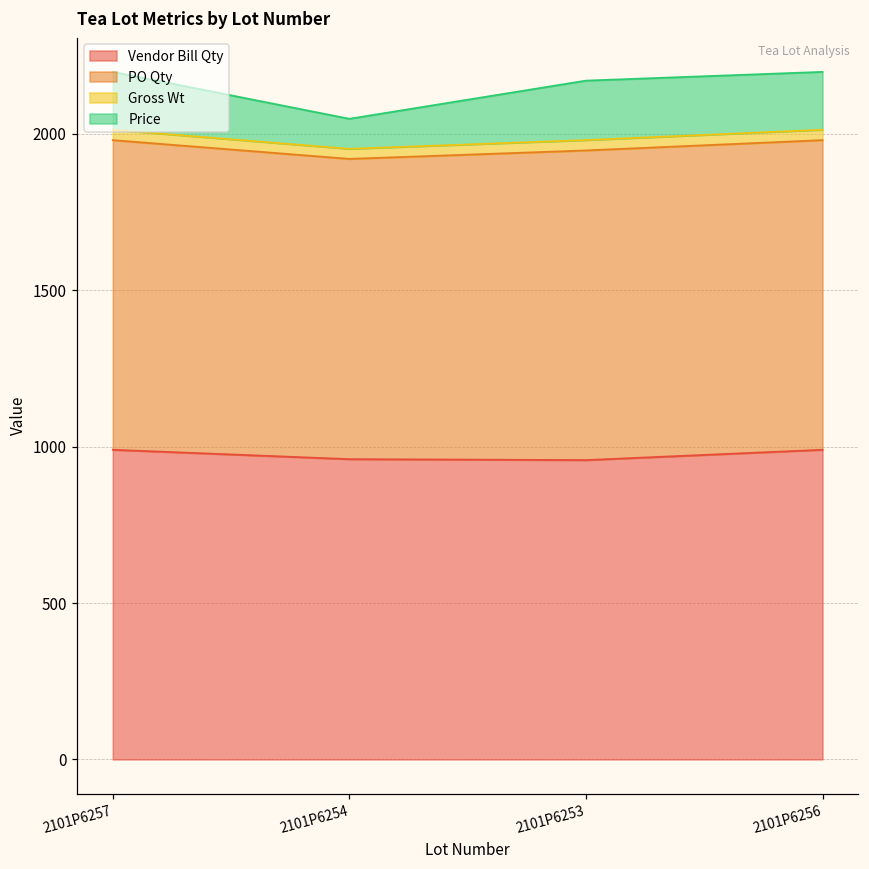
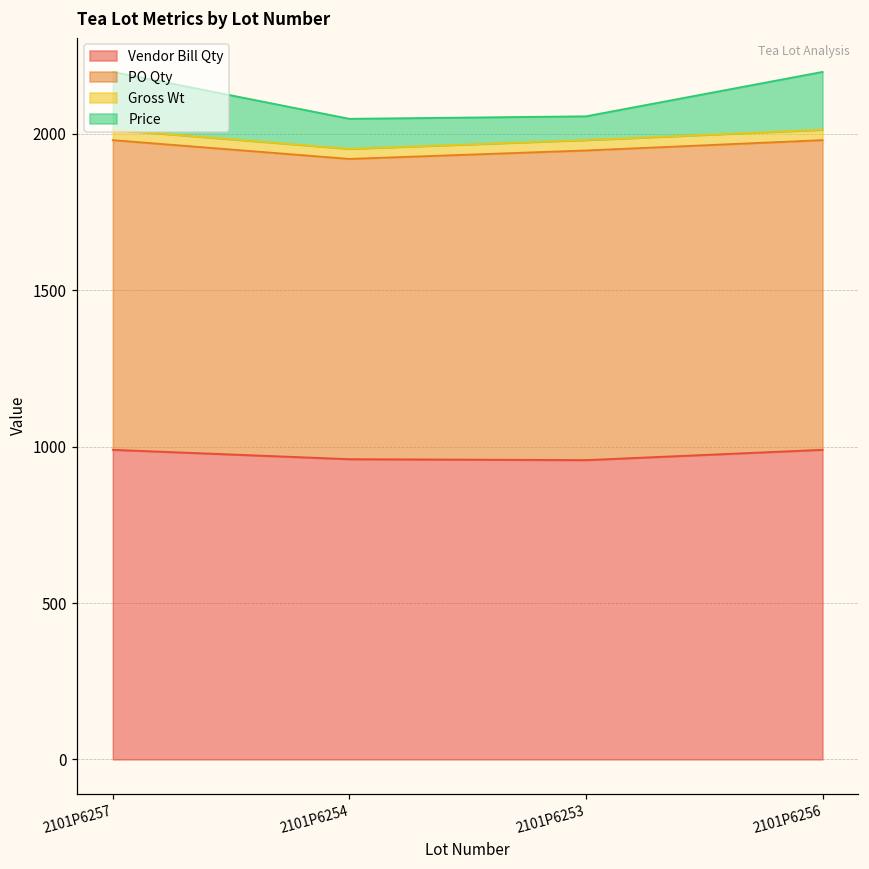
Price, 2101P6253: 190 -> 80
